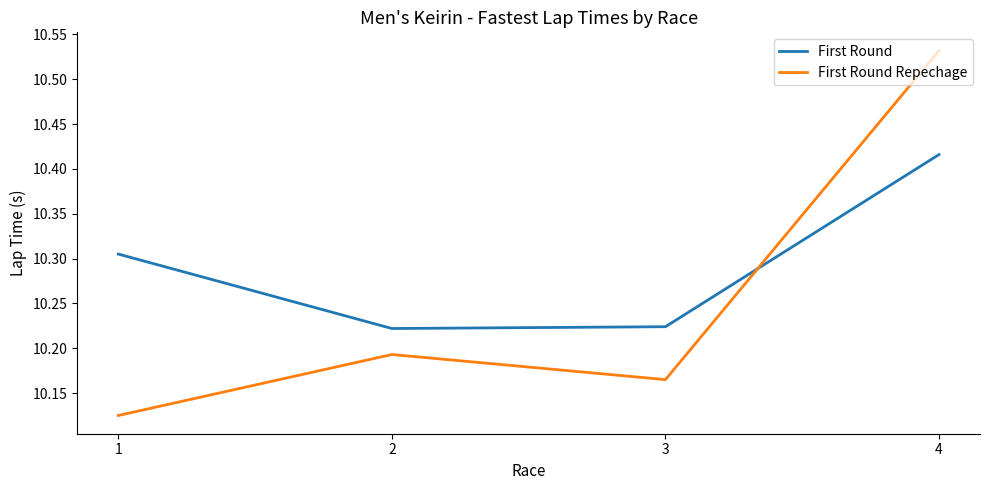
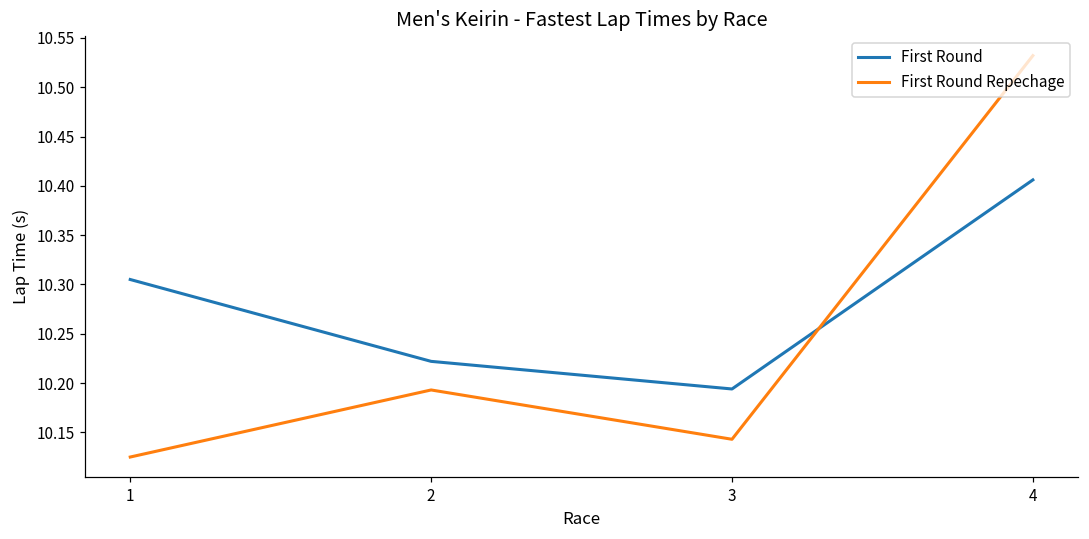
First Round, 3: 10.22 -> 10.19
First Round Repechage, 3: 10.17 -> 10.14
First Round, 4: 10.42 -> 10.41
